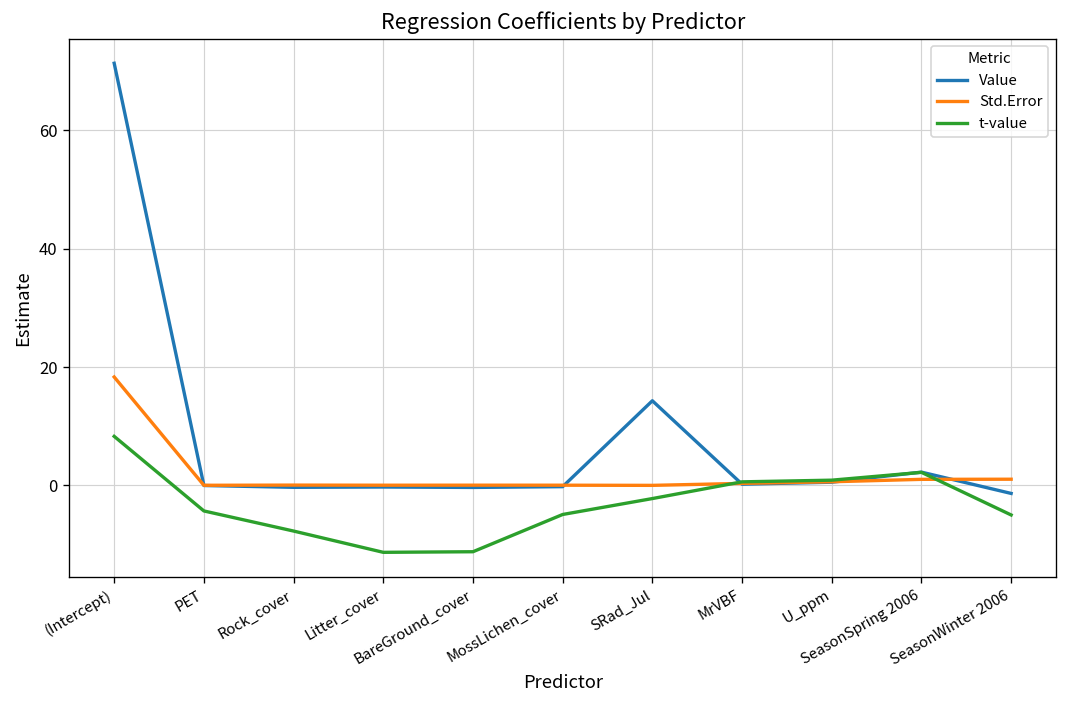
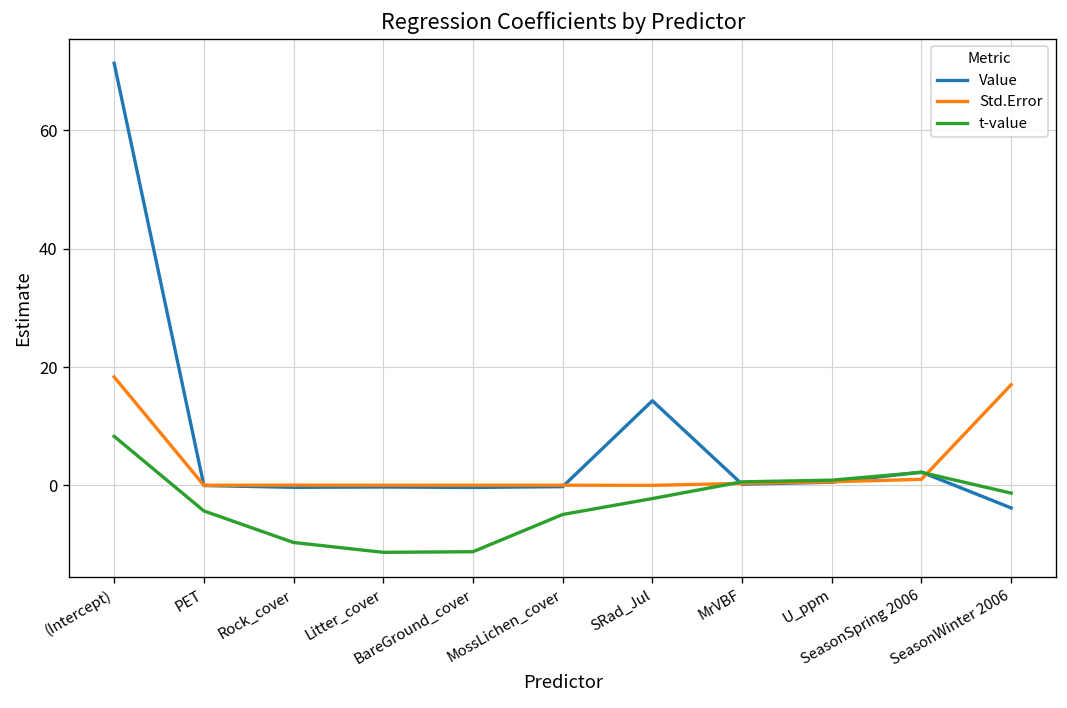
t-value, Rock_cover: -8 -> -10
Value, SeasonWinter 2006: -1 -> -4
Std.Error, SeasonWinter 2006: 1 -> 17
t-value, SeasonWinter 2006: -5 -> -1
